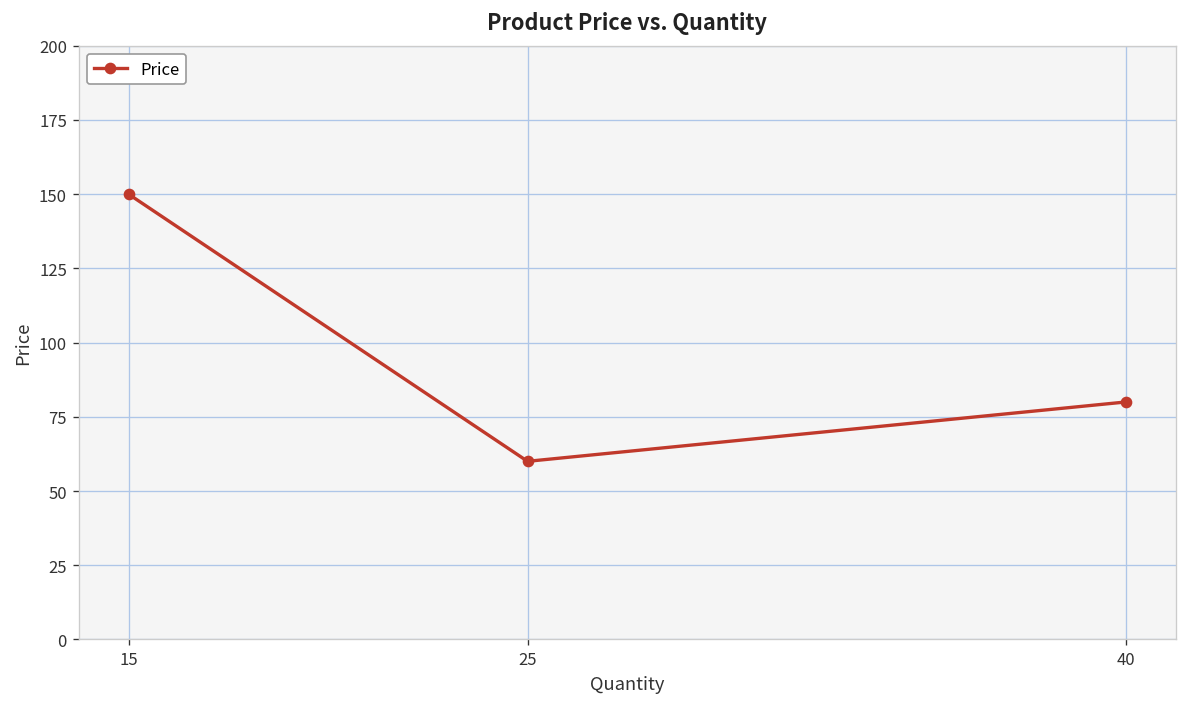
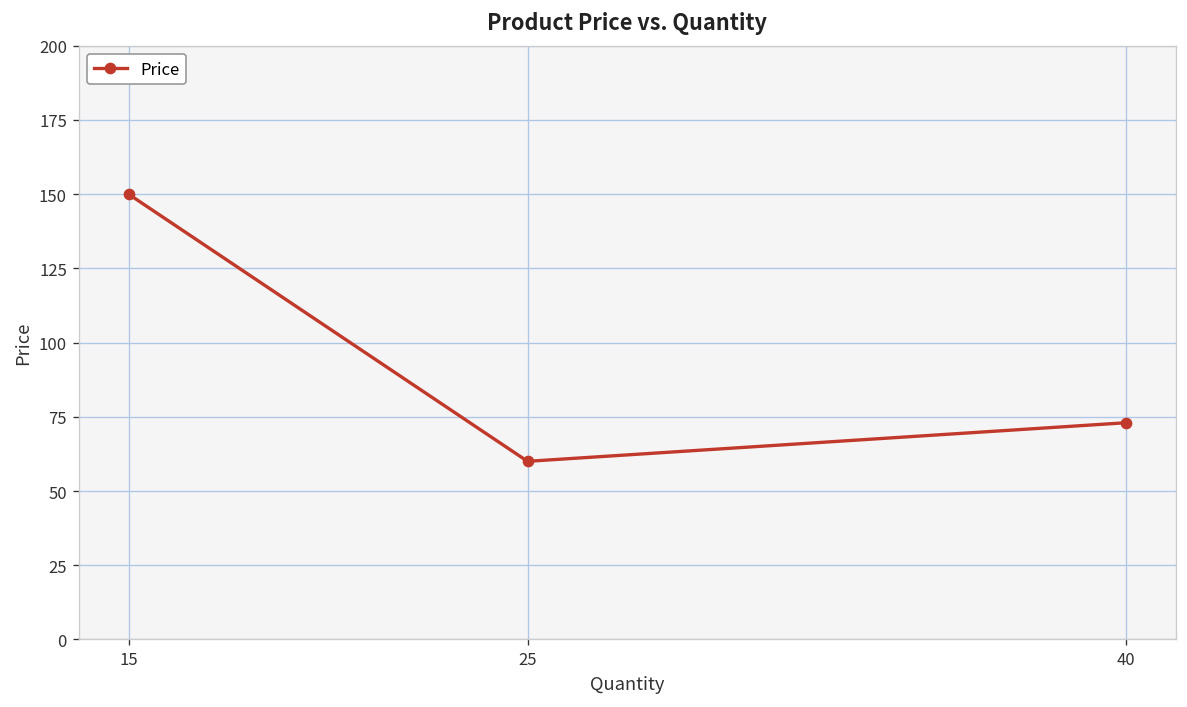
40: 80 -> 73
